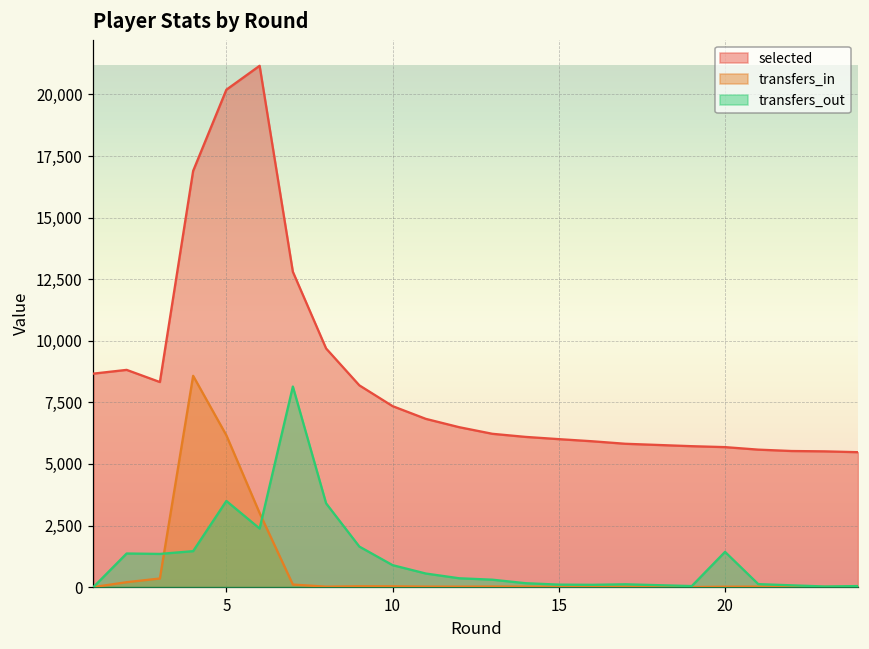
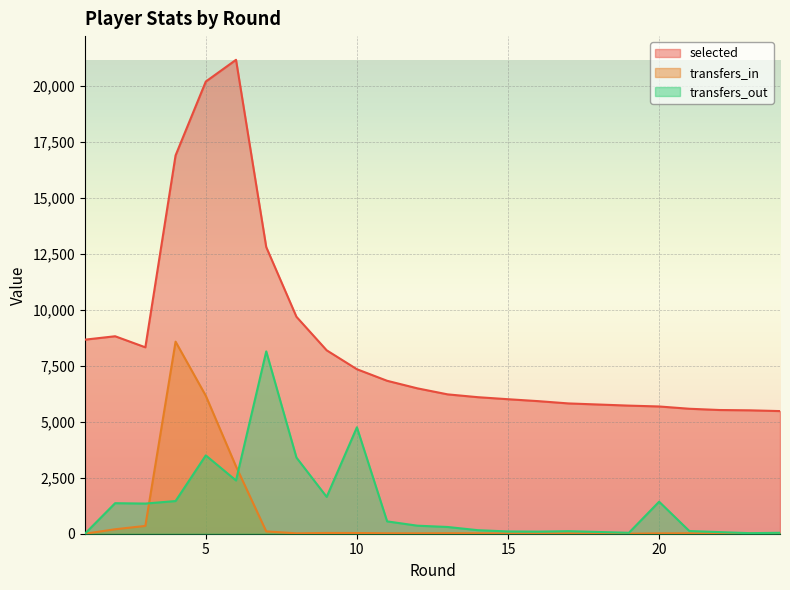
transfers_out, 10: 900 -> 4,800
